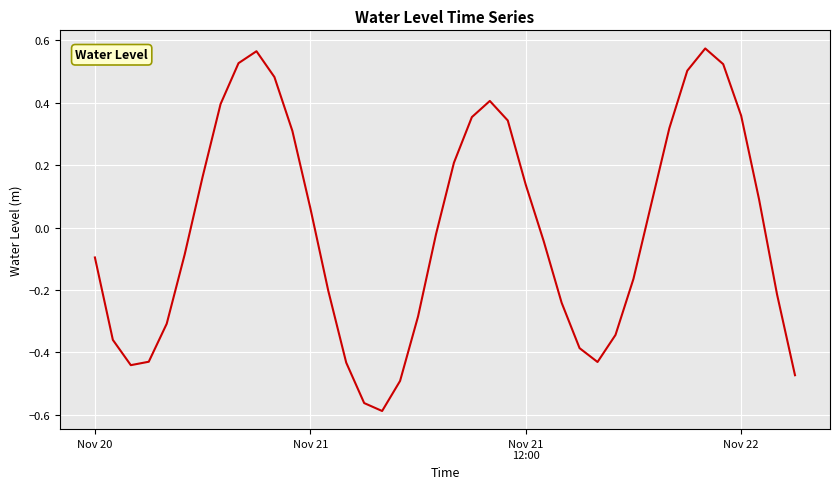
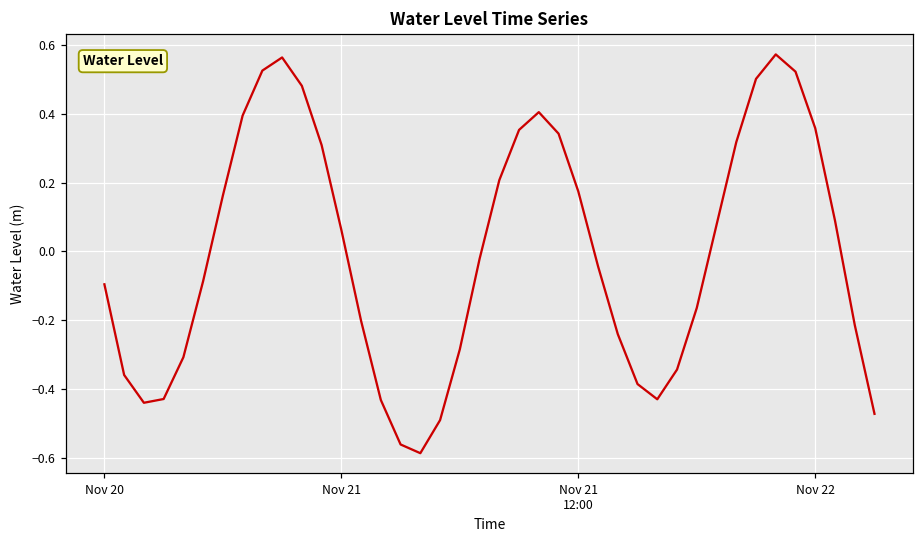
Nov 21 12:00: 0.14 -> 0.17
